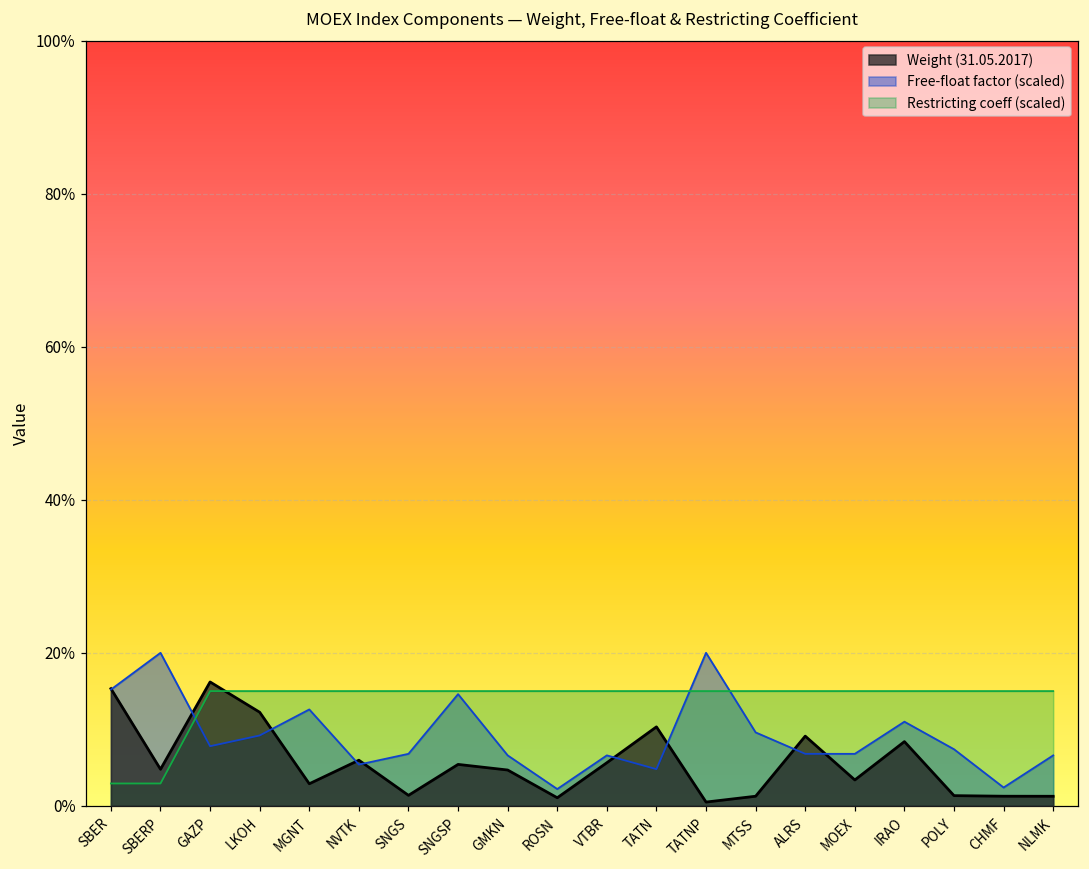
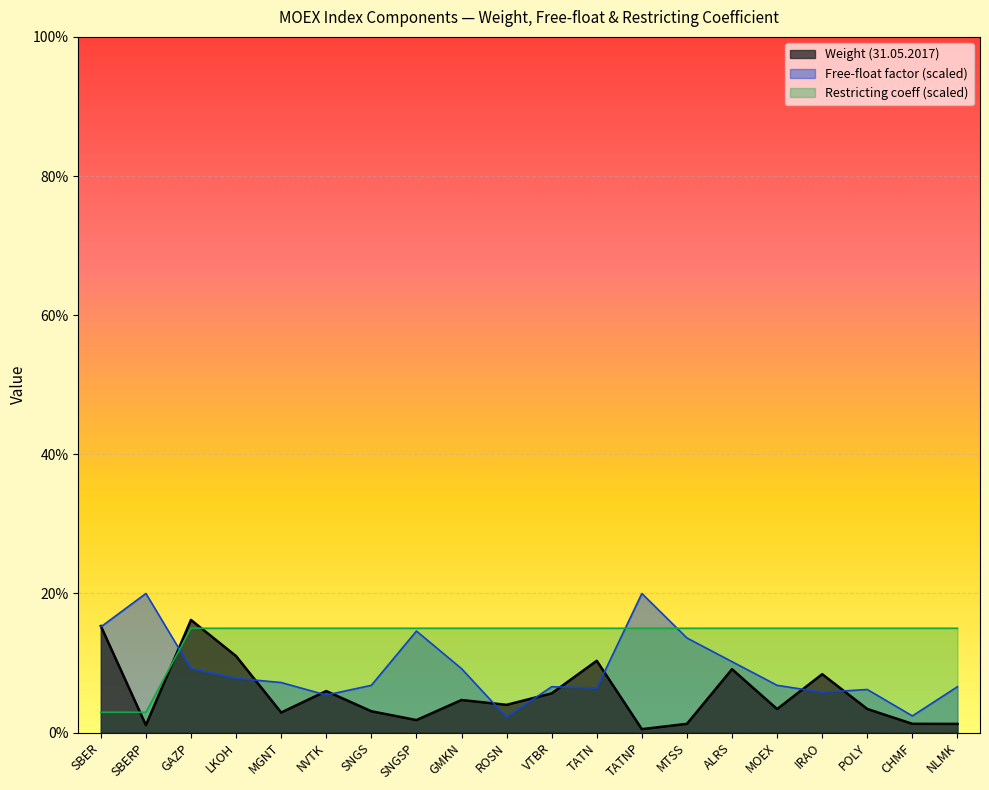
Weight (31.05.2017), SBERP: 5% -> 1%
Free-float factor (scaled), GAZP: 8% -> 9%
Weight (31.05.2017), LKOH: 12% -> 11%
Free-float factor (scaled), LKOH: 9% -> 8%
Free-float factor (scaled), MGNT: 13% -> 7%
Weight (31.05.2017), SNGS: 1% -> 3%
Weight (31.05.2017), SNGSP: 5% -> 2%
Free-float factor (scaled), GMKN: 7% -> 9%
Weight (31.05.2017), ROSN: 1% -> 4%
Free-float factor (scaled), TATN: 5% -> 6%
Free-float factor (scaled), MTSS: 10% -> 14%
Free-float factor (scaled), ALRS: 7% -> 10%
Free-float factor (scaled), IRAO: 11% -> 6%
Weight (31.05.2017), POLY: 1% -> 3%
Free-float factor (scaled), POLY: 7% -> 6%
